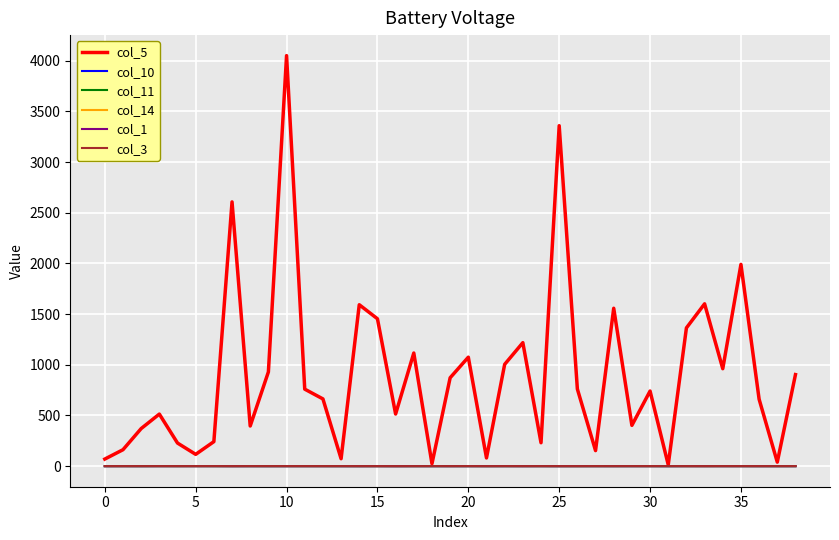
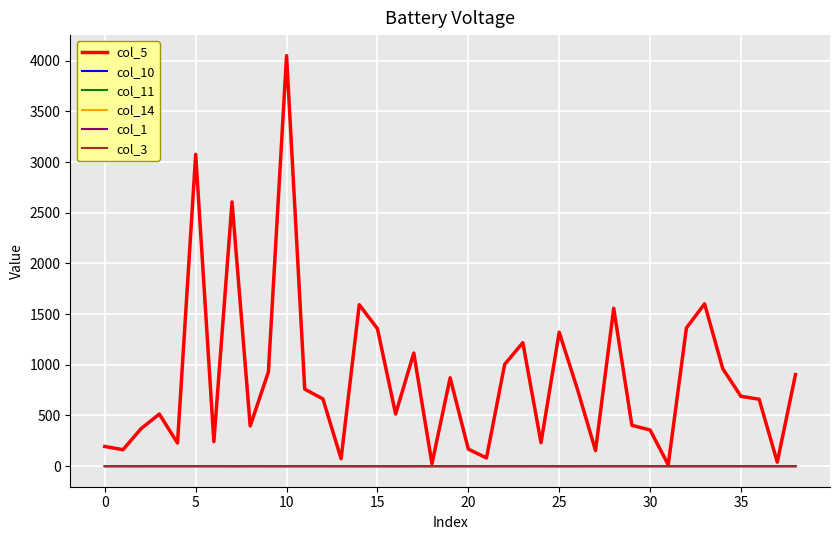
col_5, 0: 70 -> 190
col_5, 5: 120 -> 3080
col_5, 15: 1450 -> 1360
col_5, 20: 1080 -> 170
col_5, 25: 3360 -> 1320
col_5, 30: 740 -> 360
col_5, 35: 1990 -> 690
